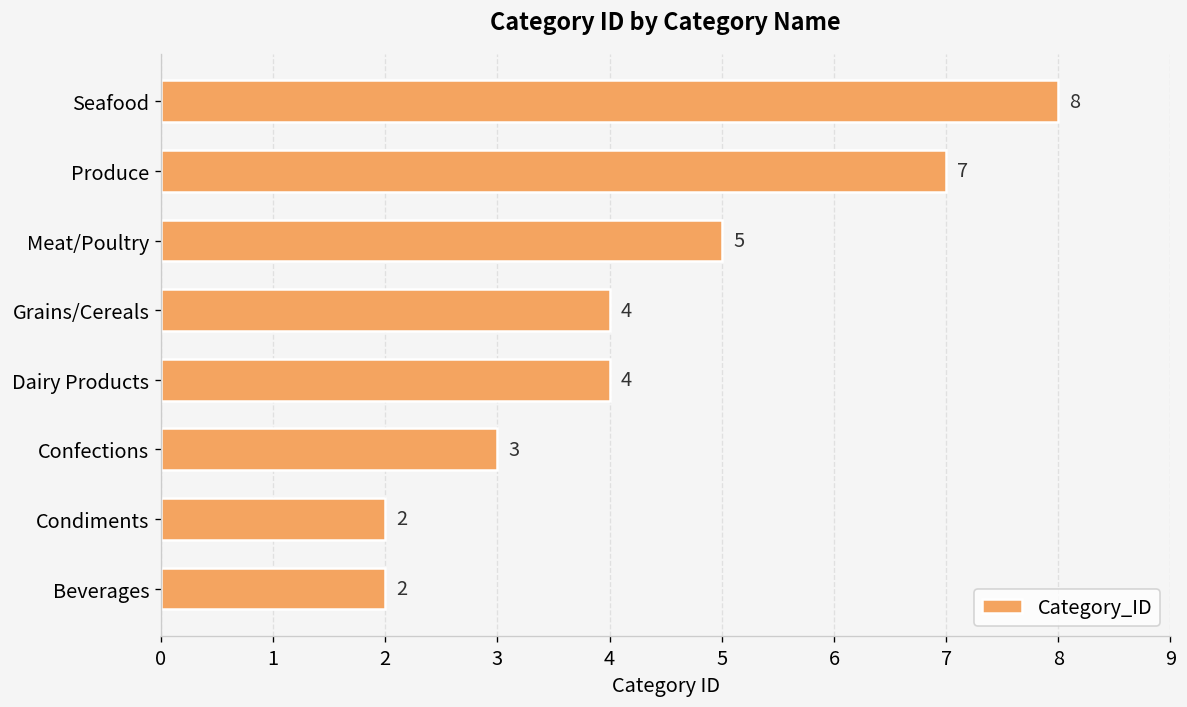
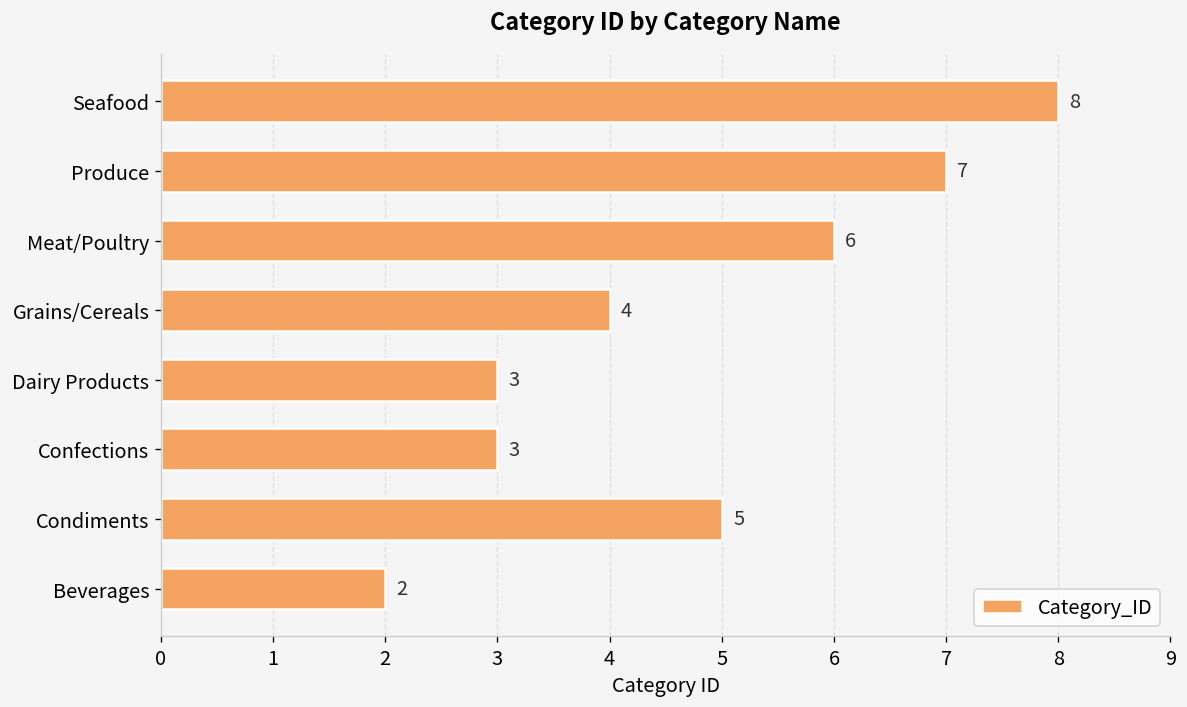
Meat/Poultry: 5 -> 6
Dairy Products: 4 -> 3
Condiments: 2 -> 5
